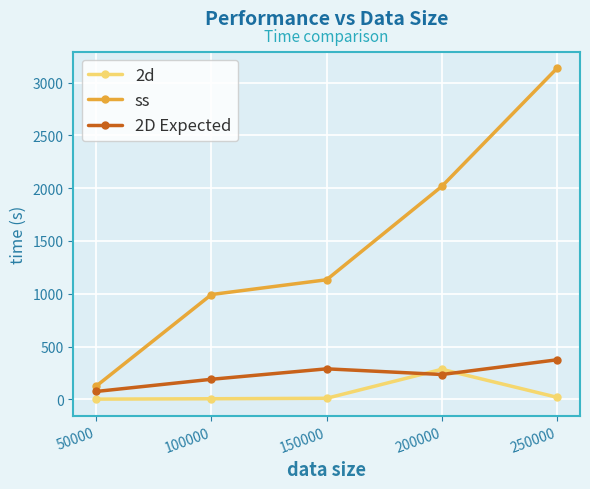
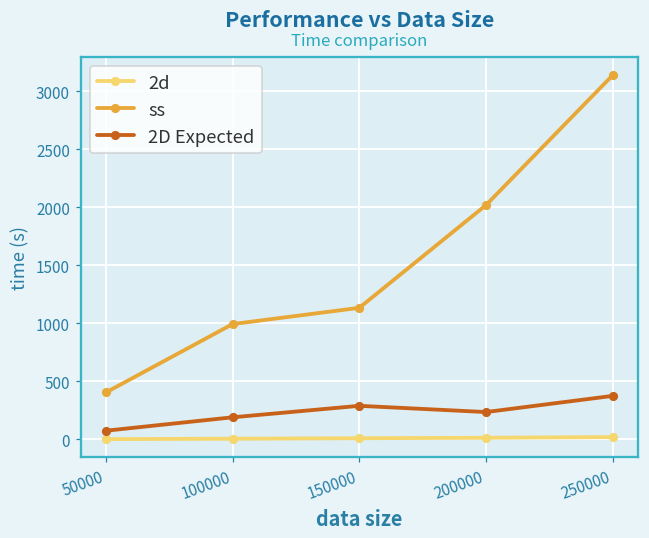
ss, 50000: 130 -> 400
2d, 200000: 280 -> 10
